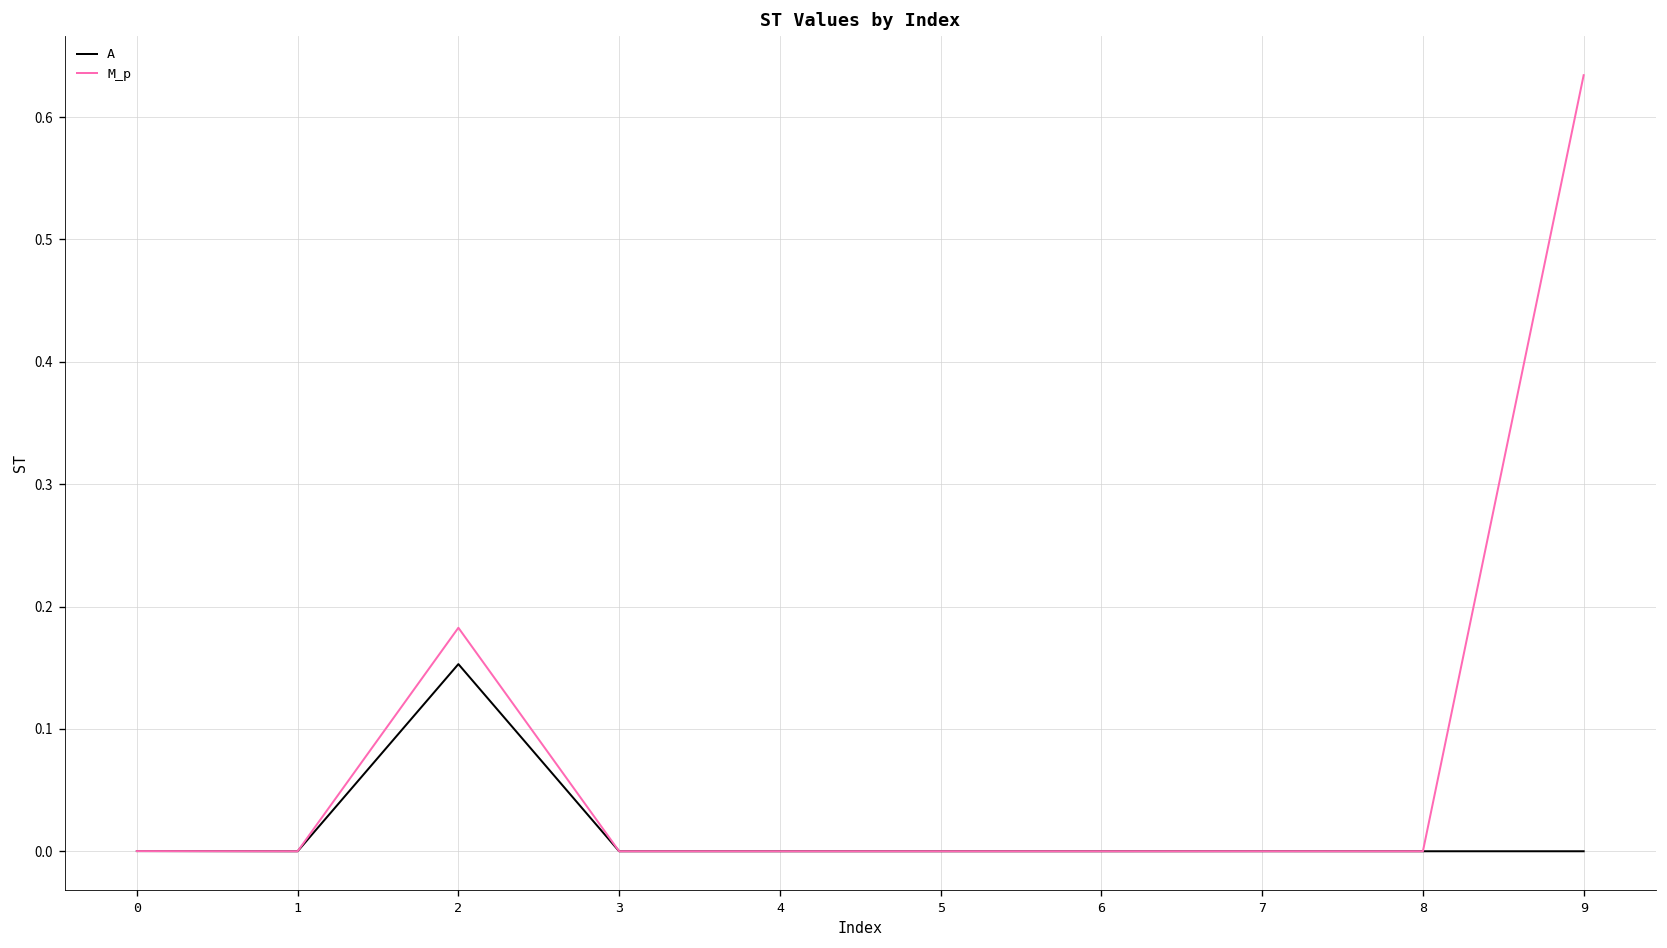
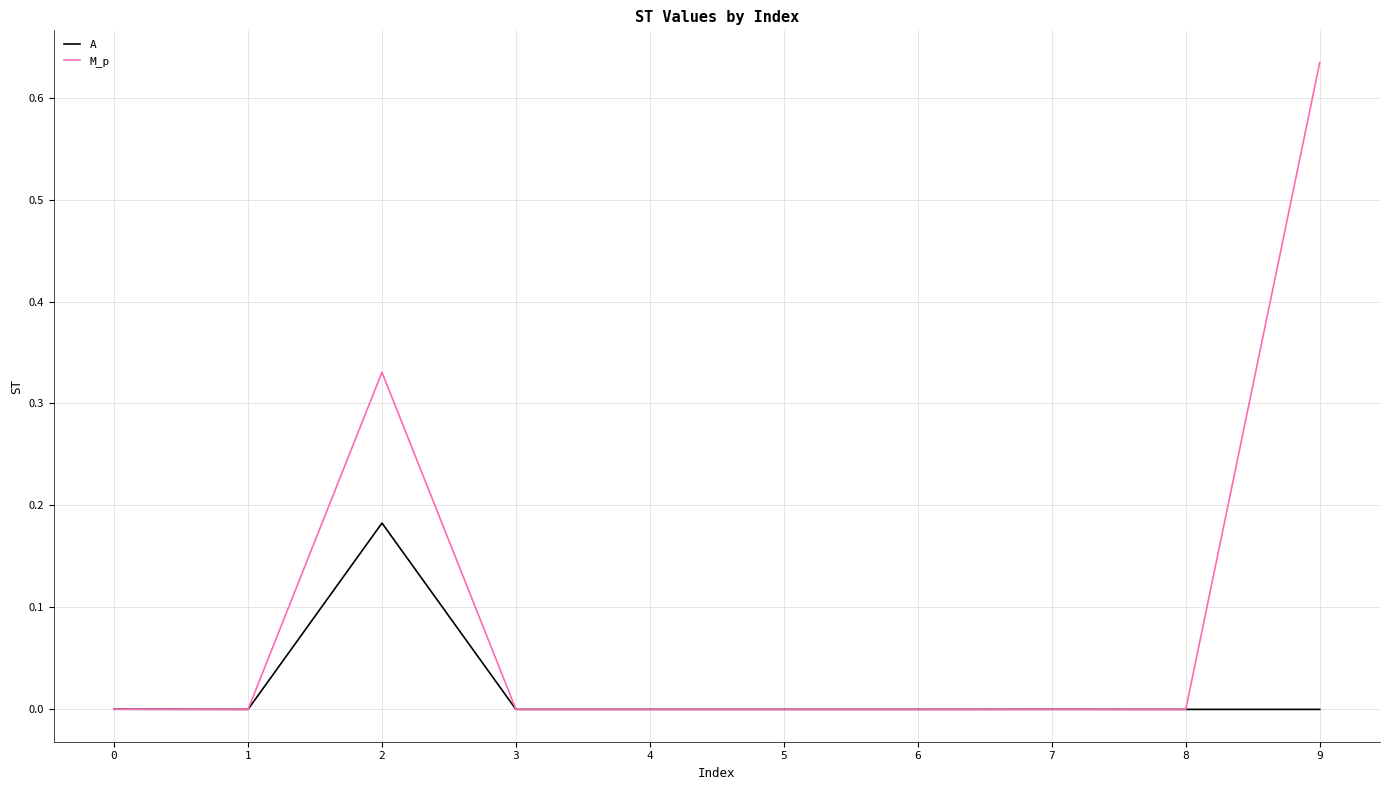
A, 2: 0.153 -> 0.183
M_p, 2: 0.183 -> 0.331
